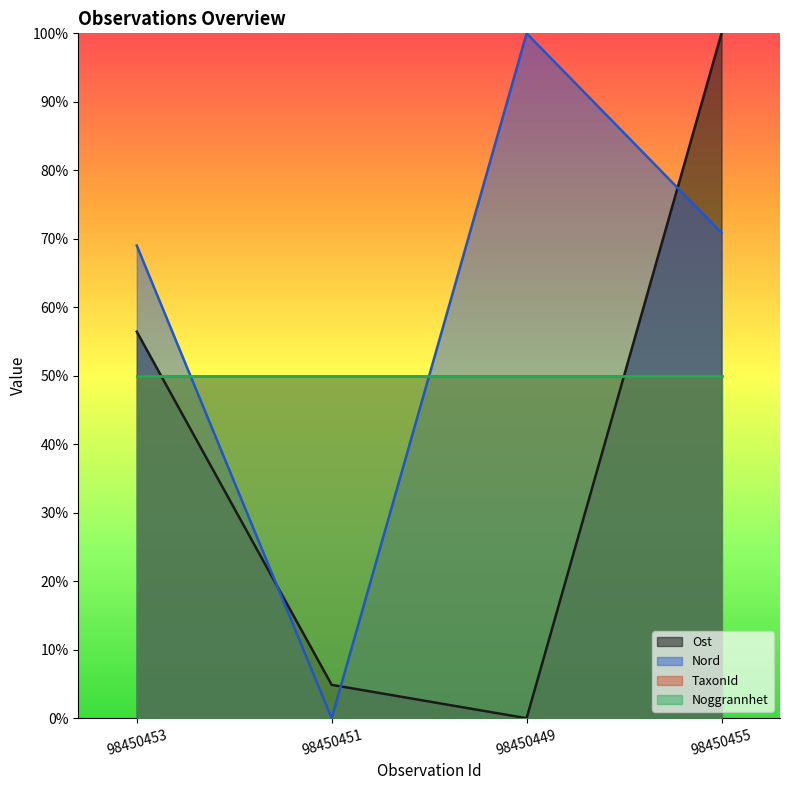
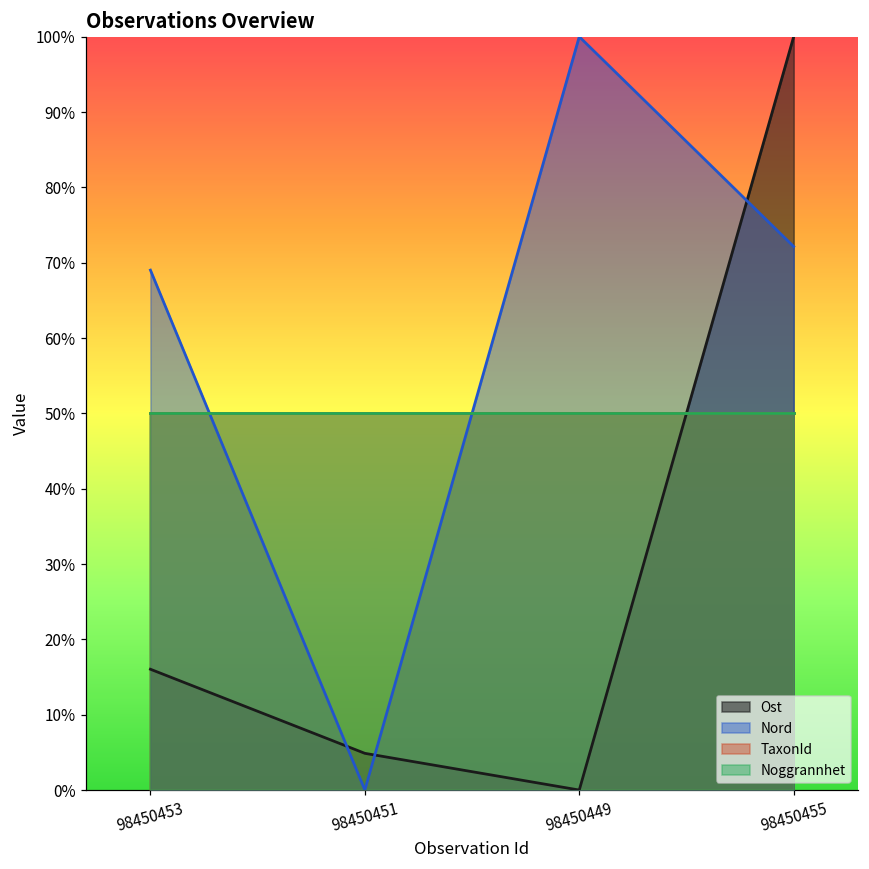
Ost, 98450453: 56% -> 16%
Nord, 98450455: 71% -> 72%
